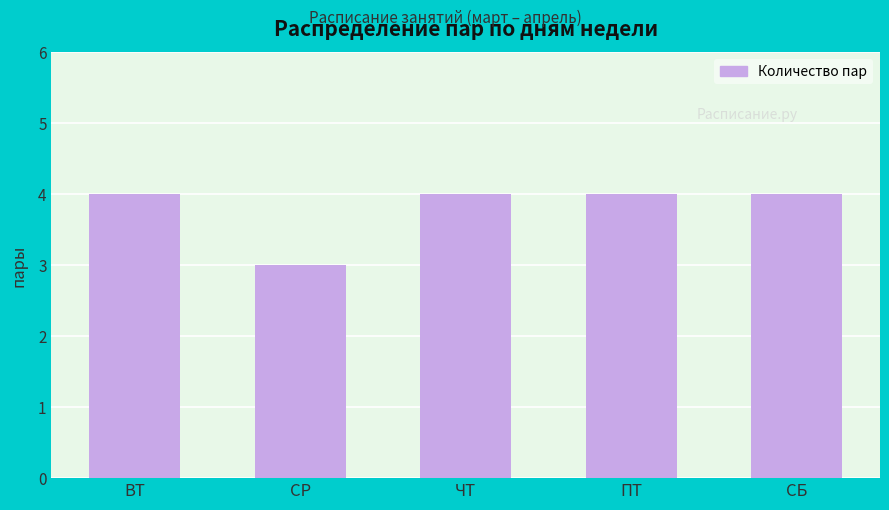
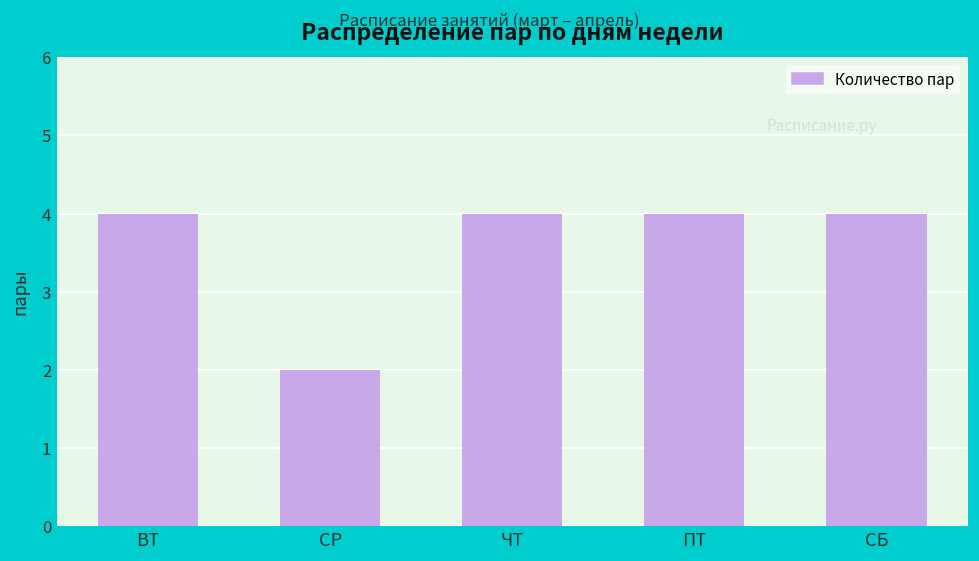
СР: 3 -> 2
